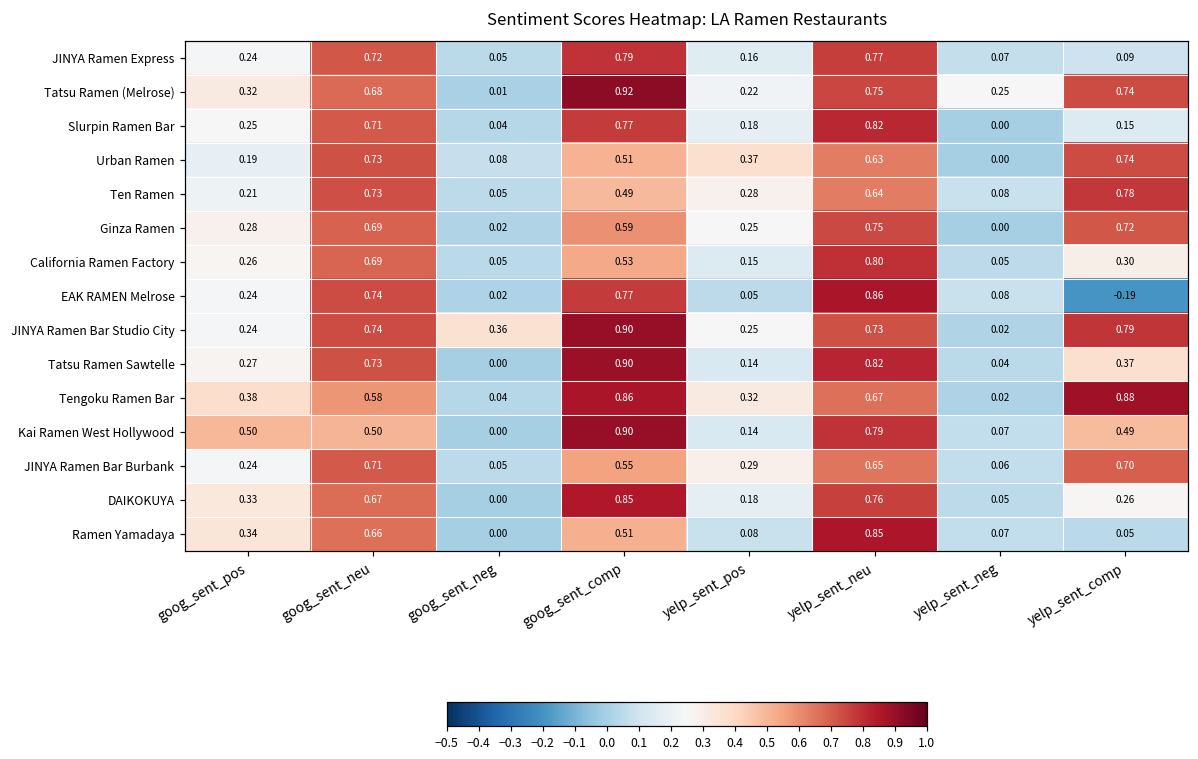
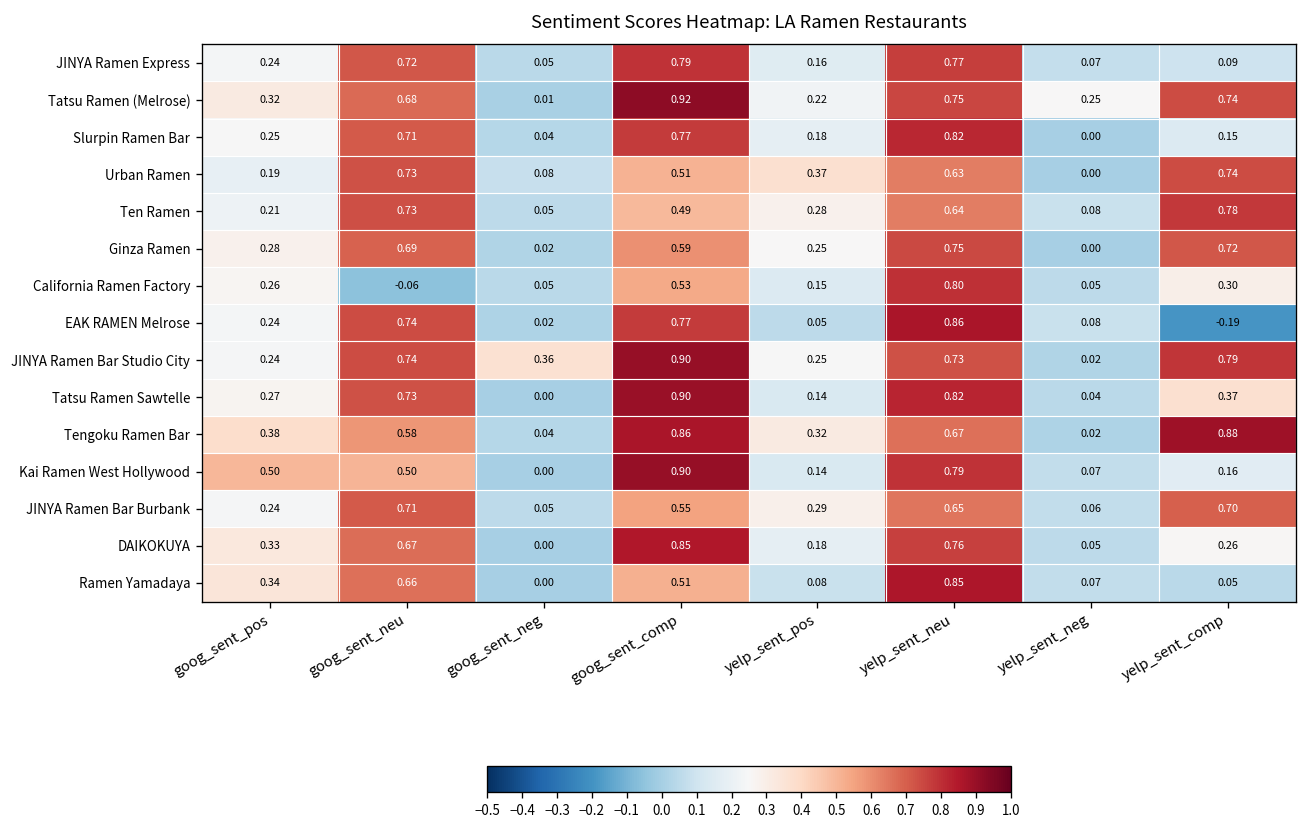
California Ramen Factory, goog_sent_neu: 0.69 -> -0.06
Kai Ramen West Hollywood, yelp_sent_comp: 0.49 -> 0.16
